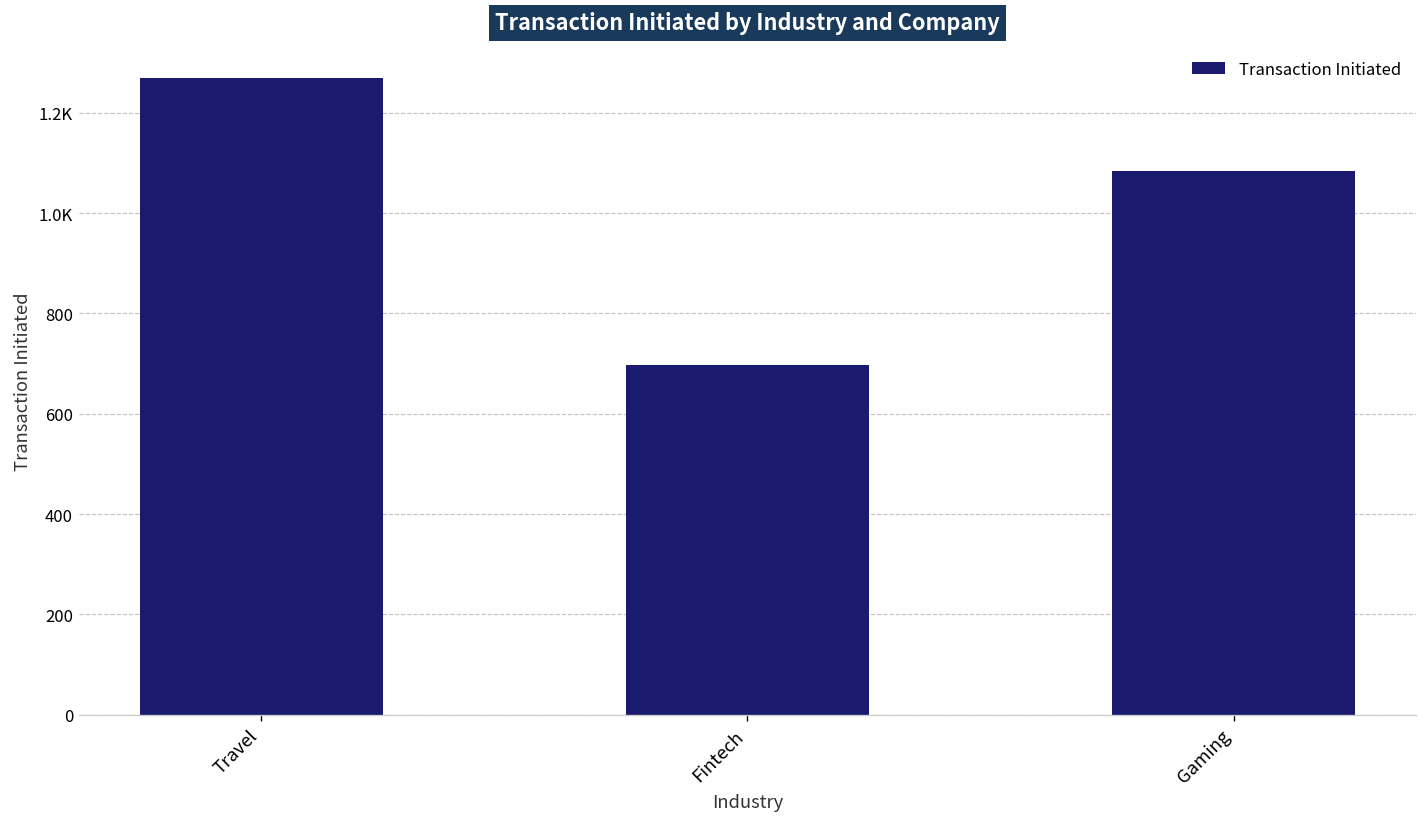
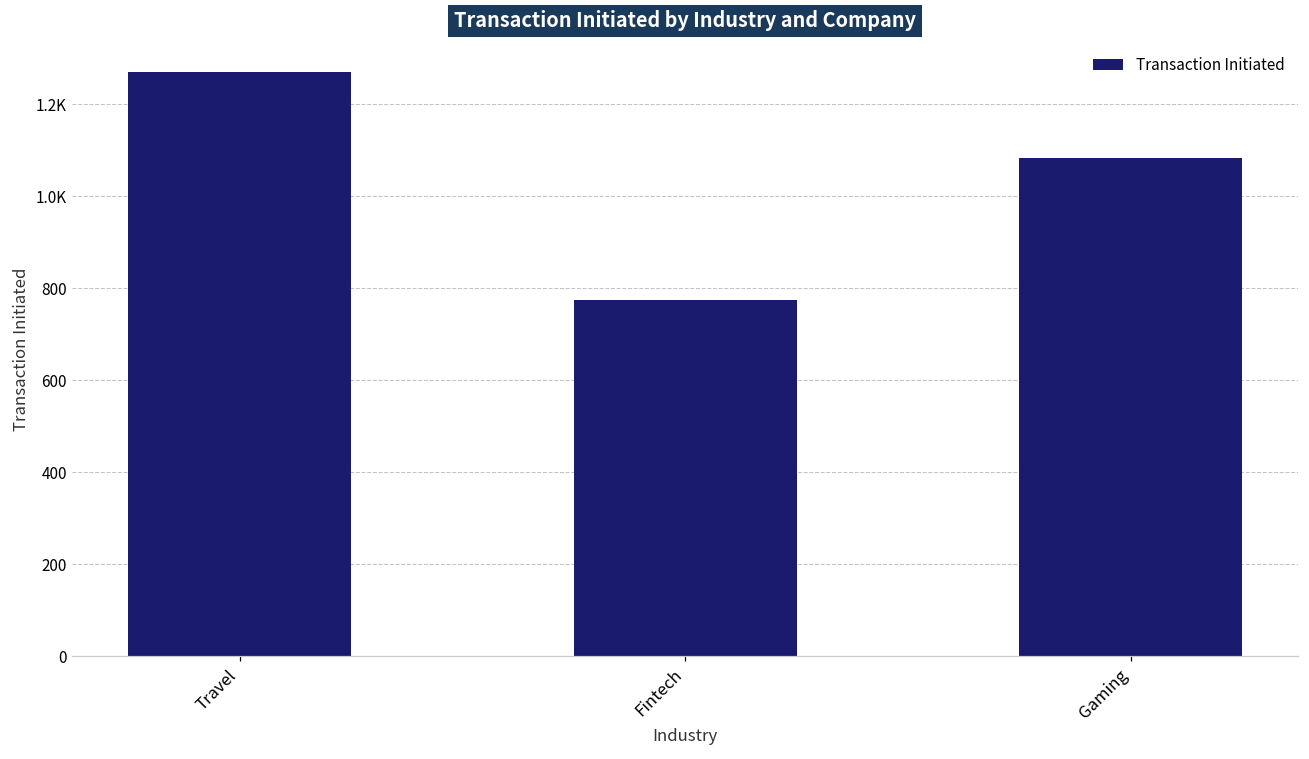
Fintech: 700 -> 780
